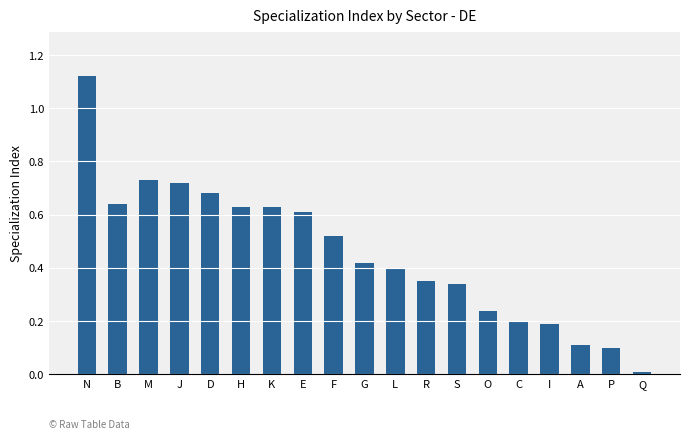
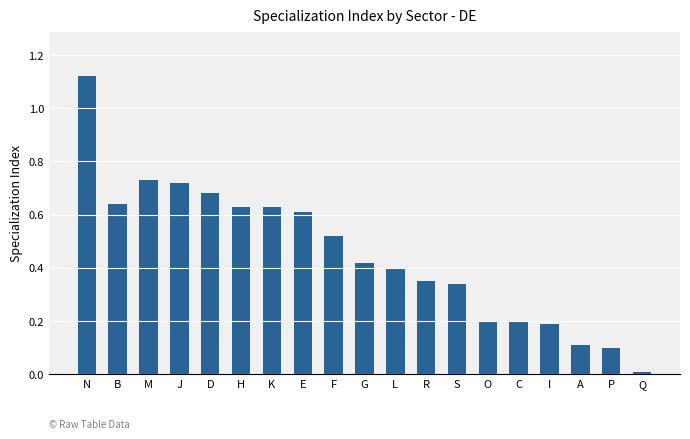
O: 0.24 -> 0.20
